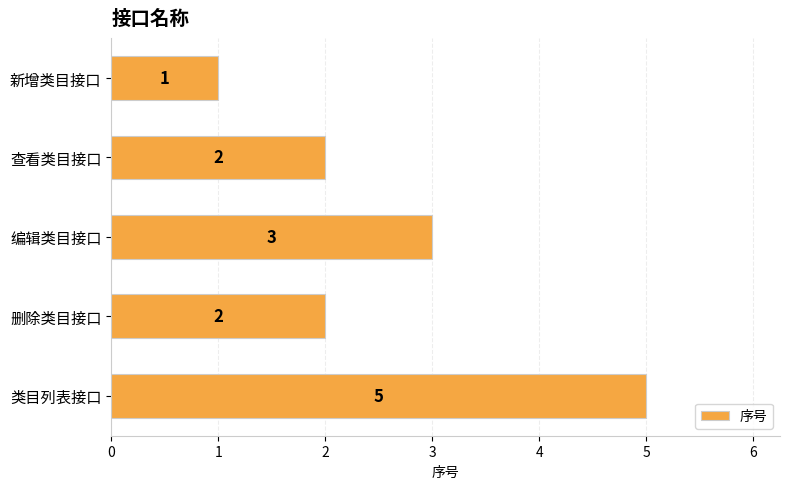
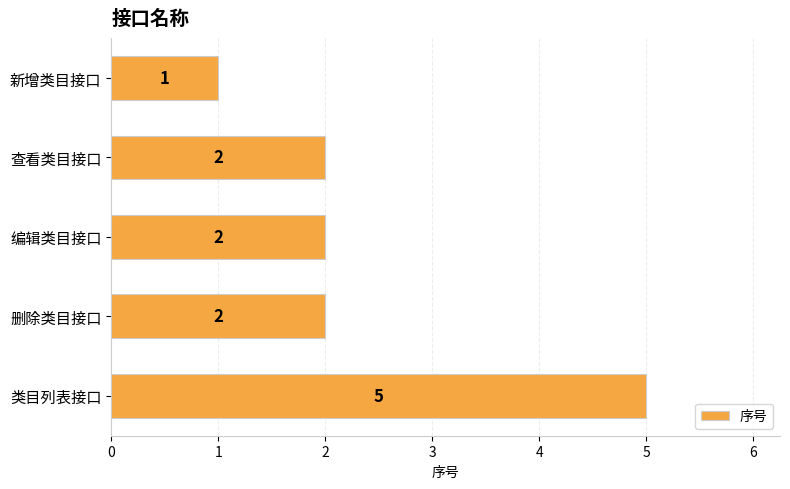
编辑类目接口: 3 -> 2
